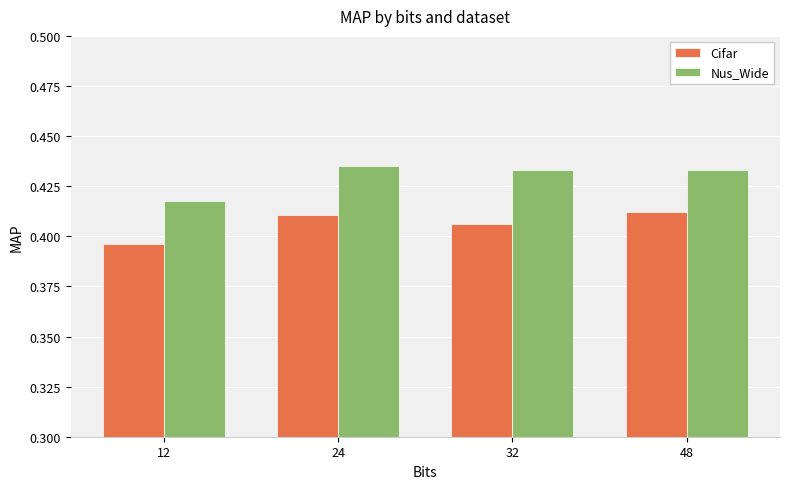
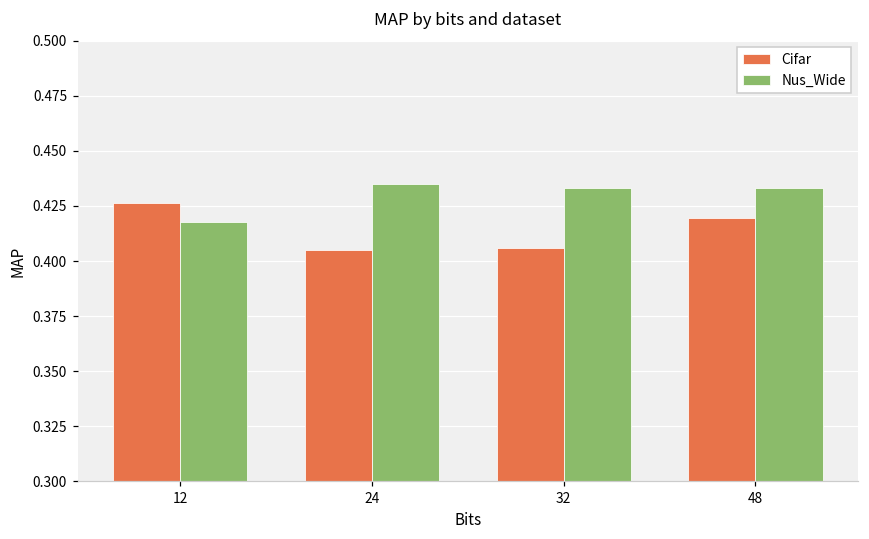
Cifar, 12: 0.396 -> 0.426
Cifar, 24: 0.411 -> 0.405
Cifar, 48: 0.412 -> 0.420
